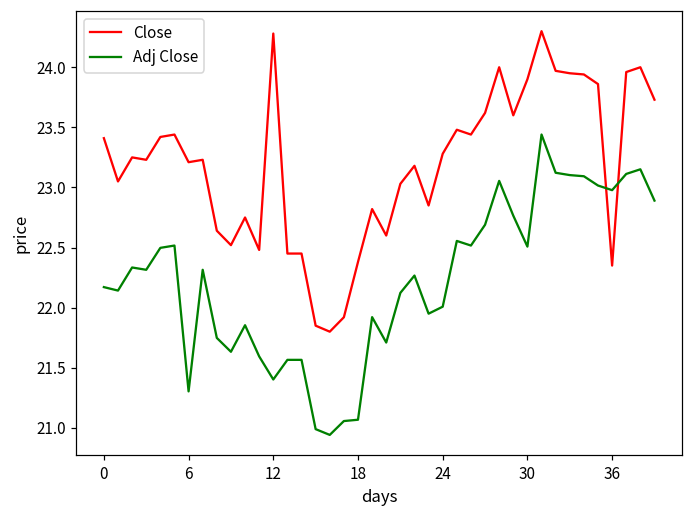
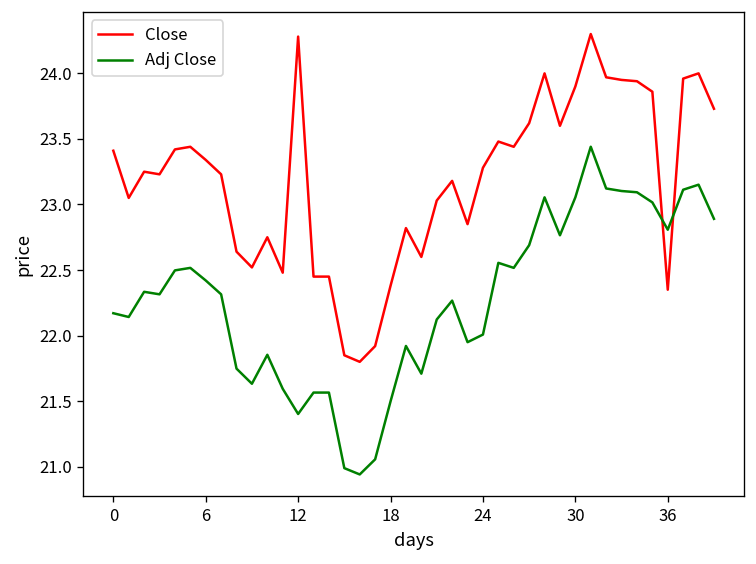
Close, 6: 23.21 -> 23.34
Adj Close, 6: 21.30 -> 22.42
Adj Close, 18: 21.07 -> 21.50
Adj Close, 30: 22.51 -> 23.05
Adj Close, 36: 22.98 -> 22.81
